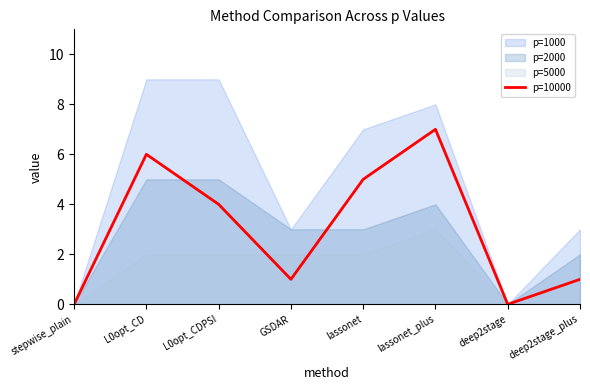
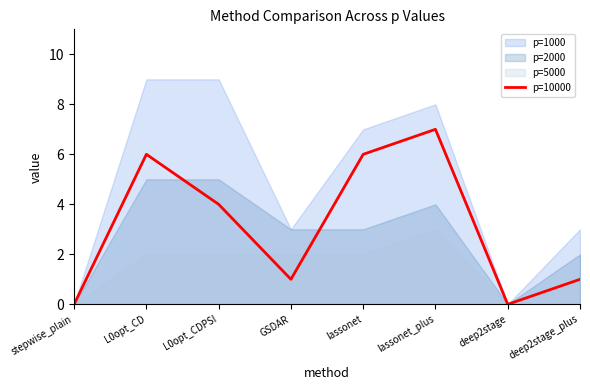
p=10000, lassonet: 5 -> 6
